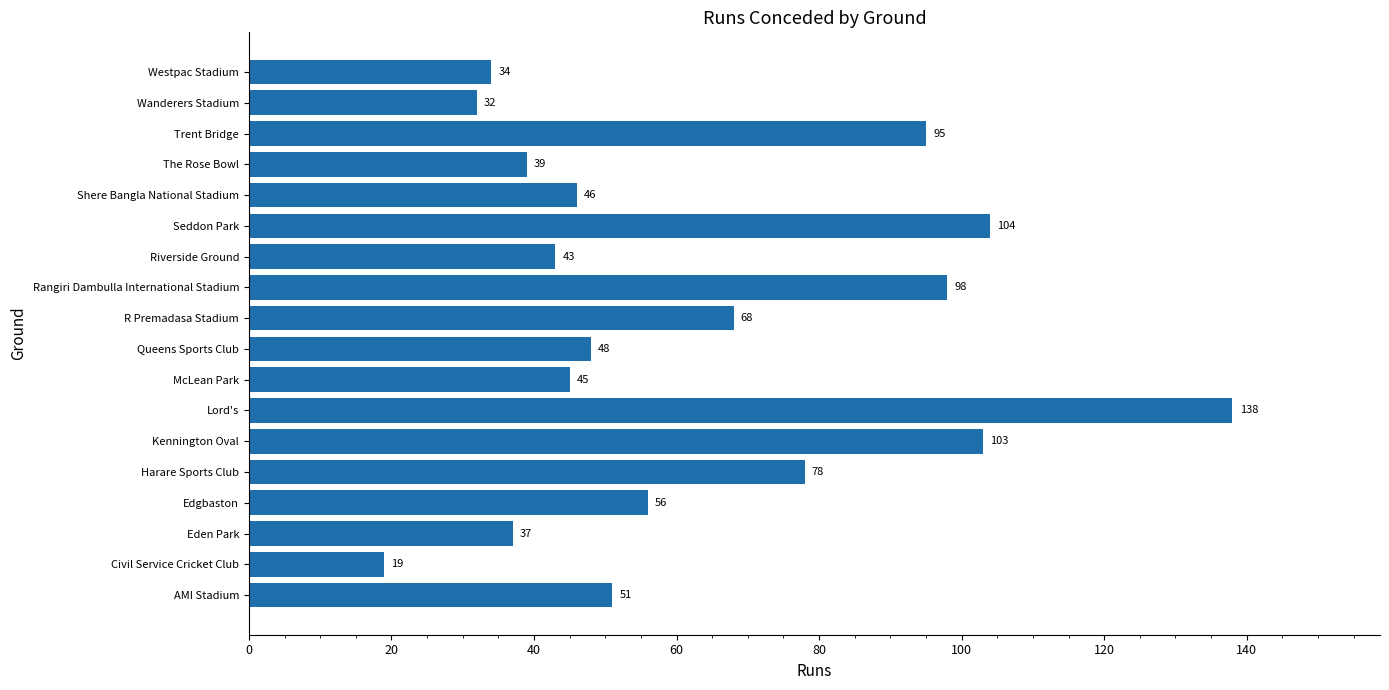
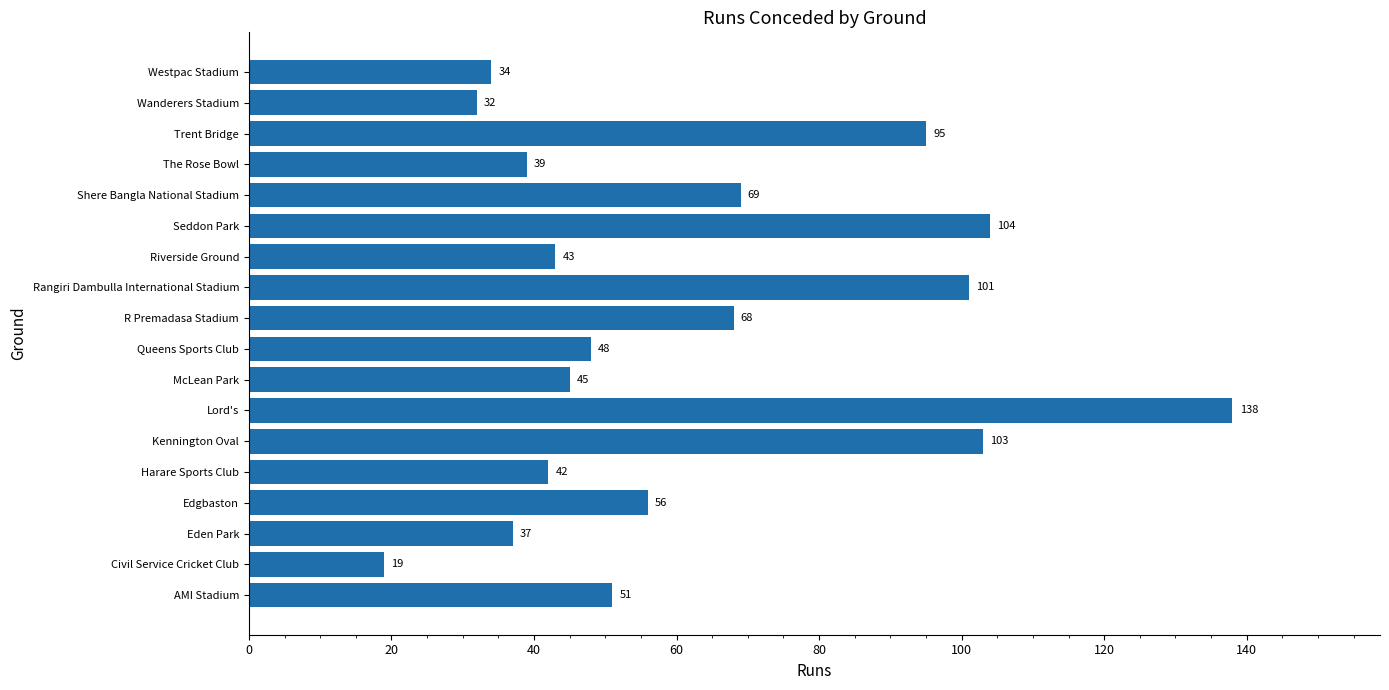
Shere Bangla National Stadium: 46 -> 69
Rangiri Dambulla International Stadium: 98 -> 101
Harare Sports Club: 78 -> 42
